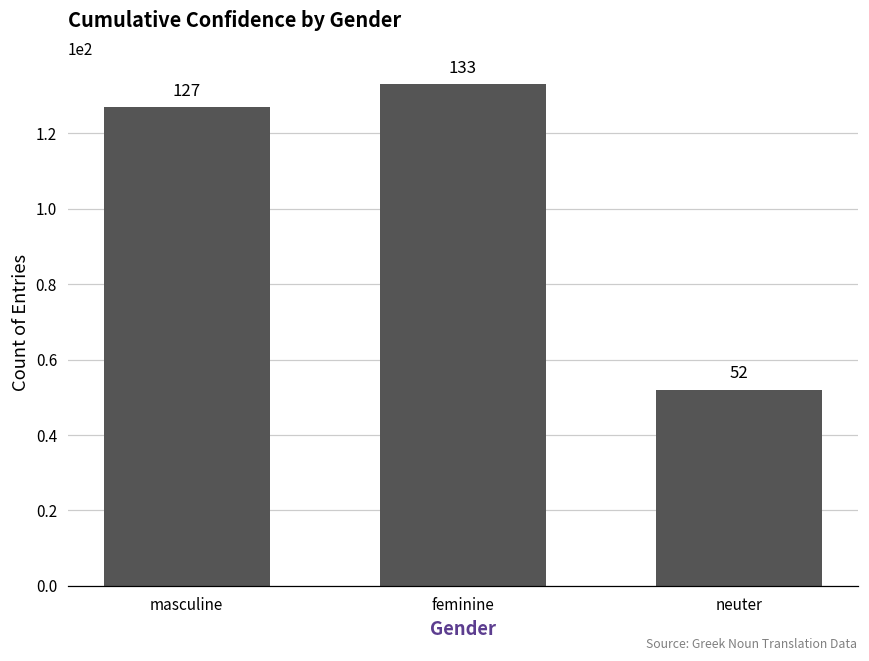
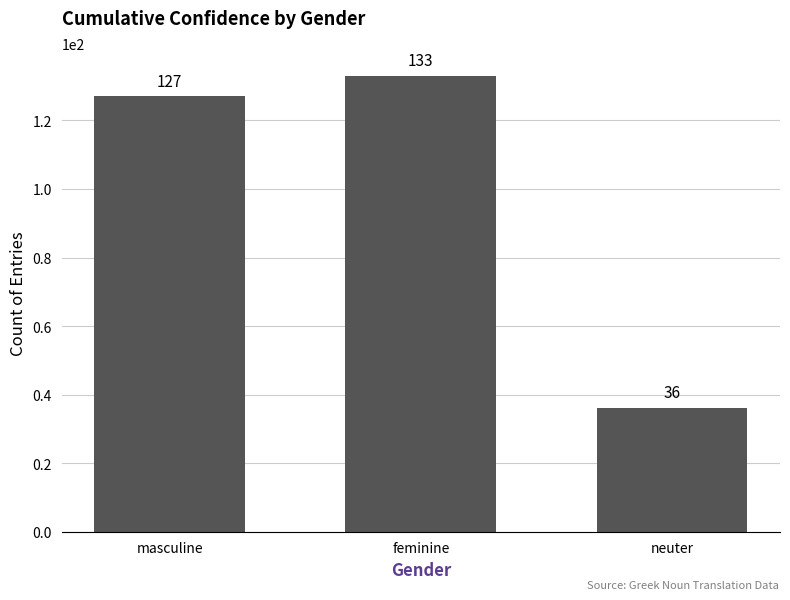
neuter: 52 -> 36
